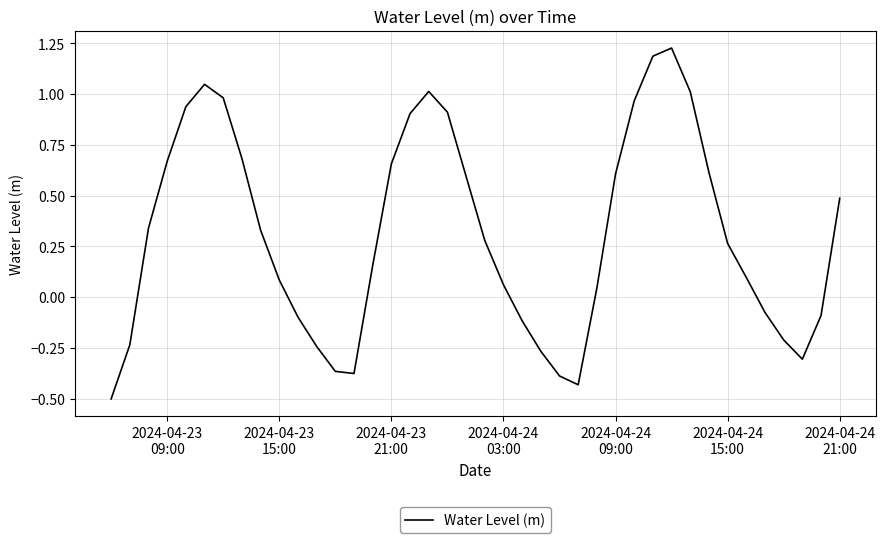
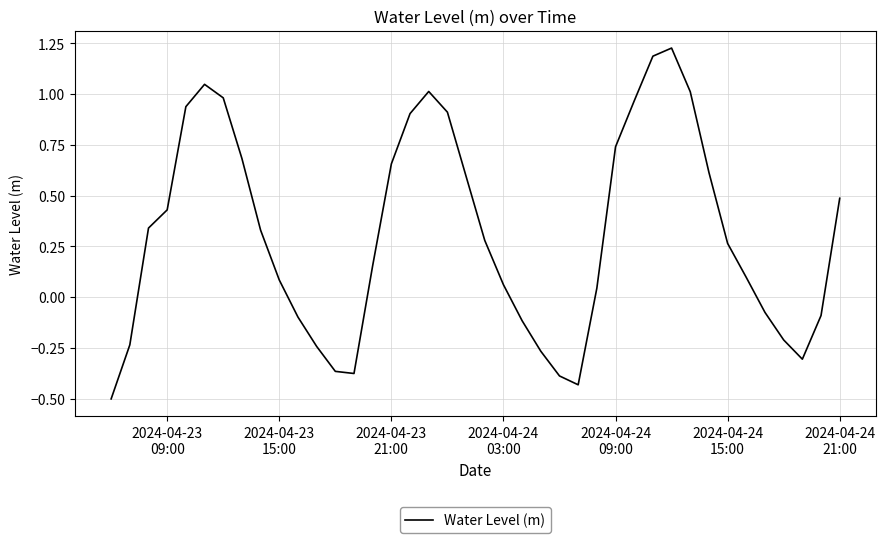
2024-04-23 09:00: 0.67 -> 0.43
2024-04-24 09:00: 0.61 -> 0.74
